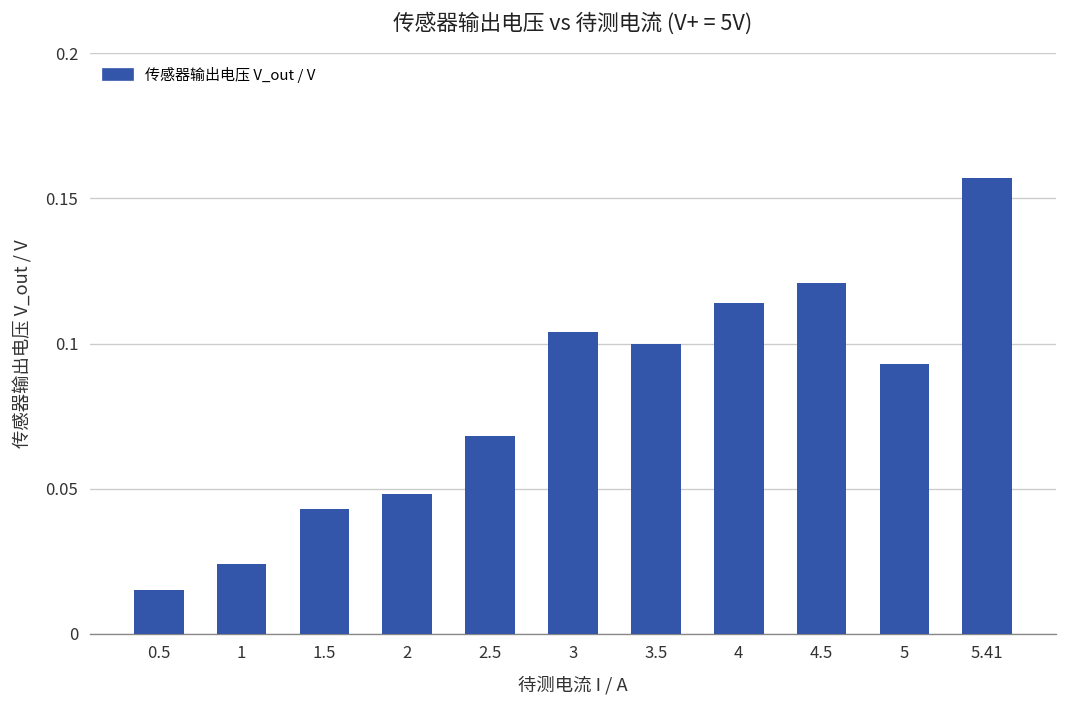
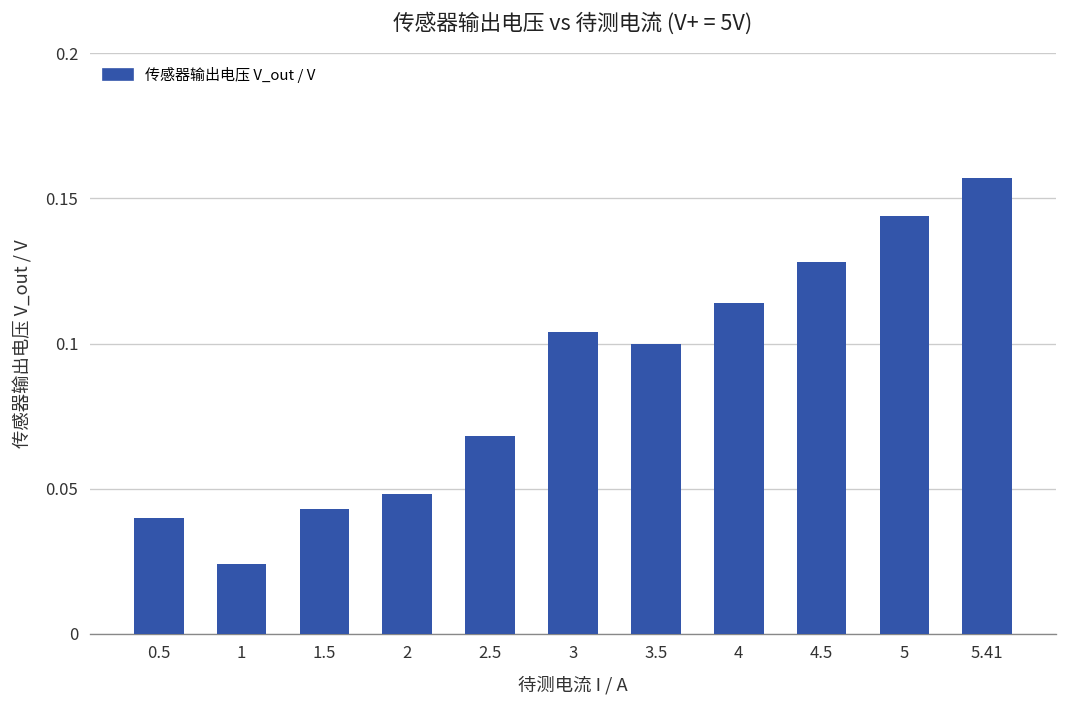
0.5: 0.015 -> 0.040
4.5: 0.121 -> 0.128
5: 0.093 -> 0.144
